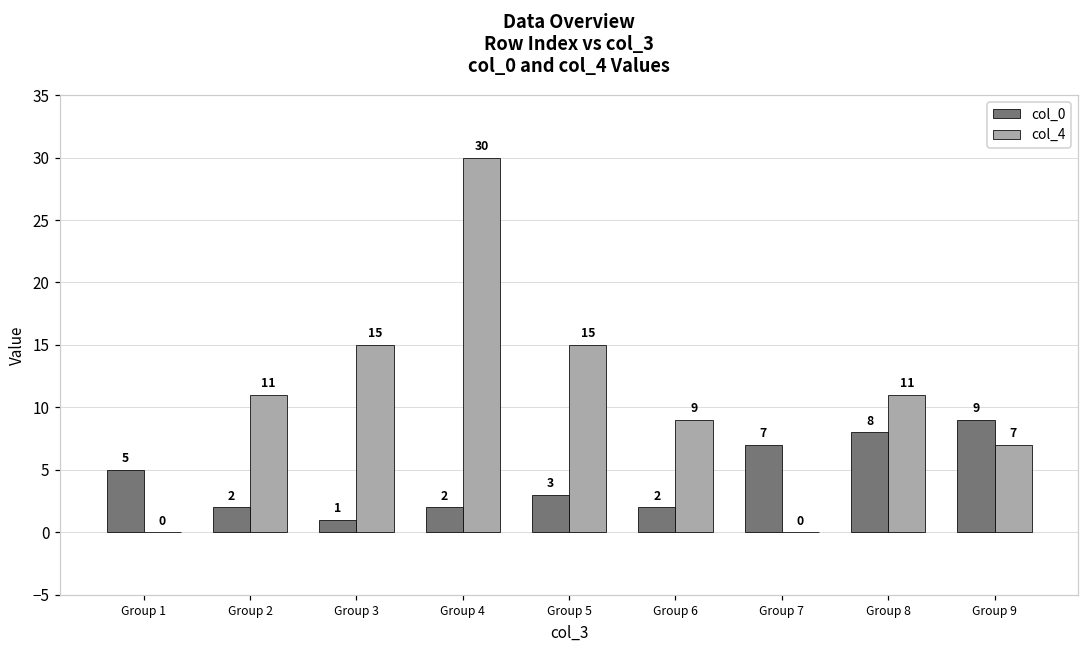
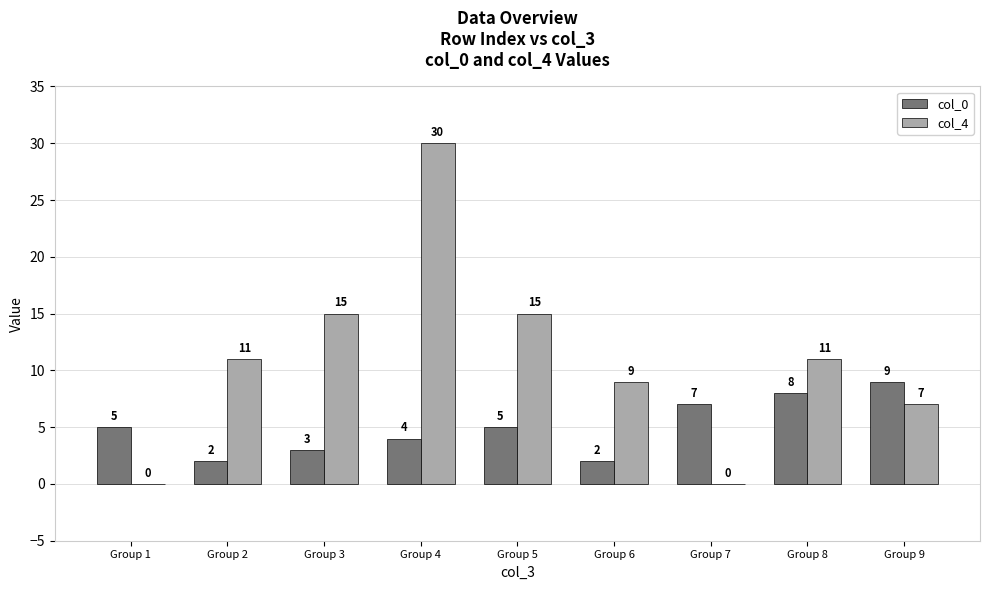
col_0, Group 3: 1 -> 3
col_0, Group 4: 2 -> 4
col_0, Group 5: 3 -> 5
